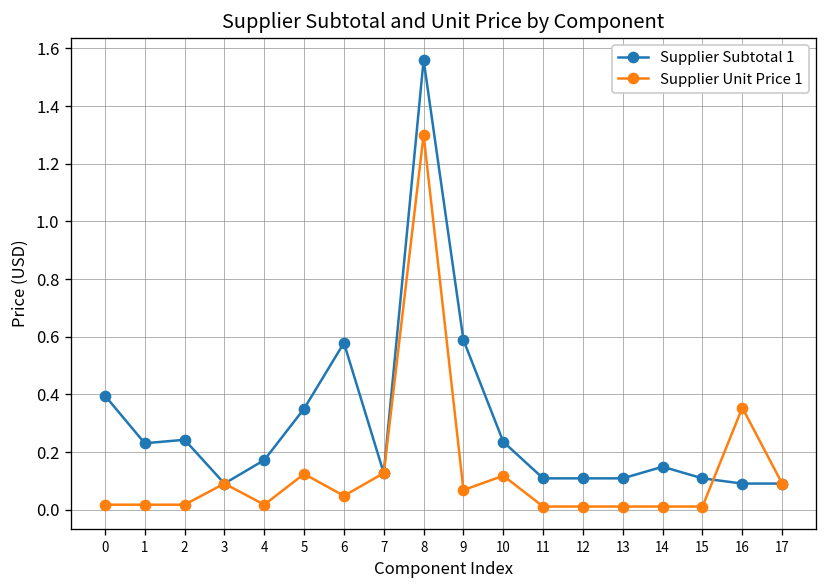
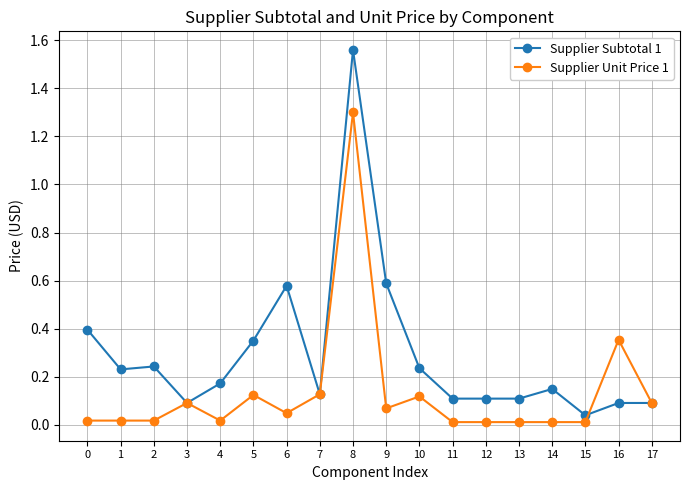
Supplier Subtotal 1, 15: 0.11 -> 0.04
